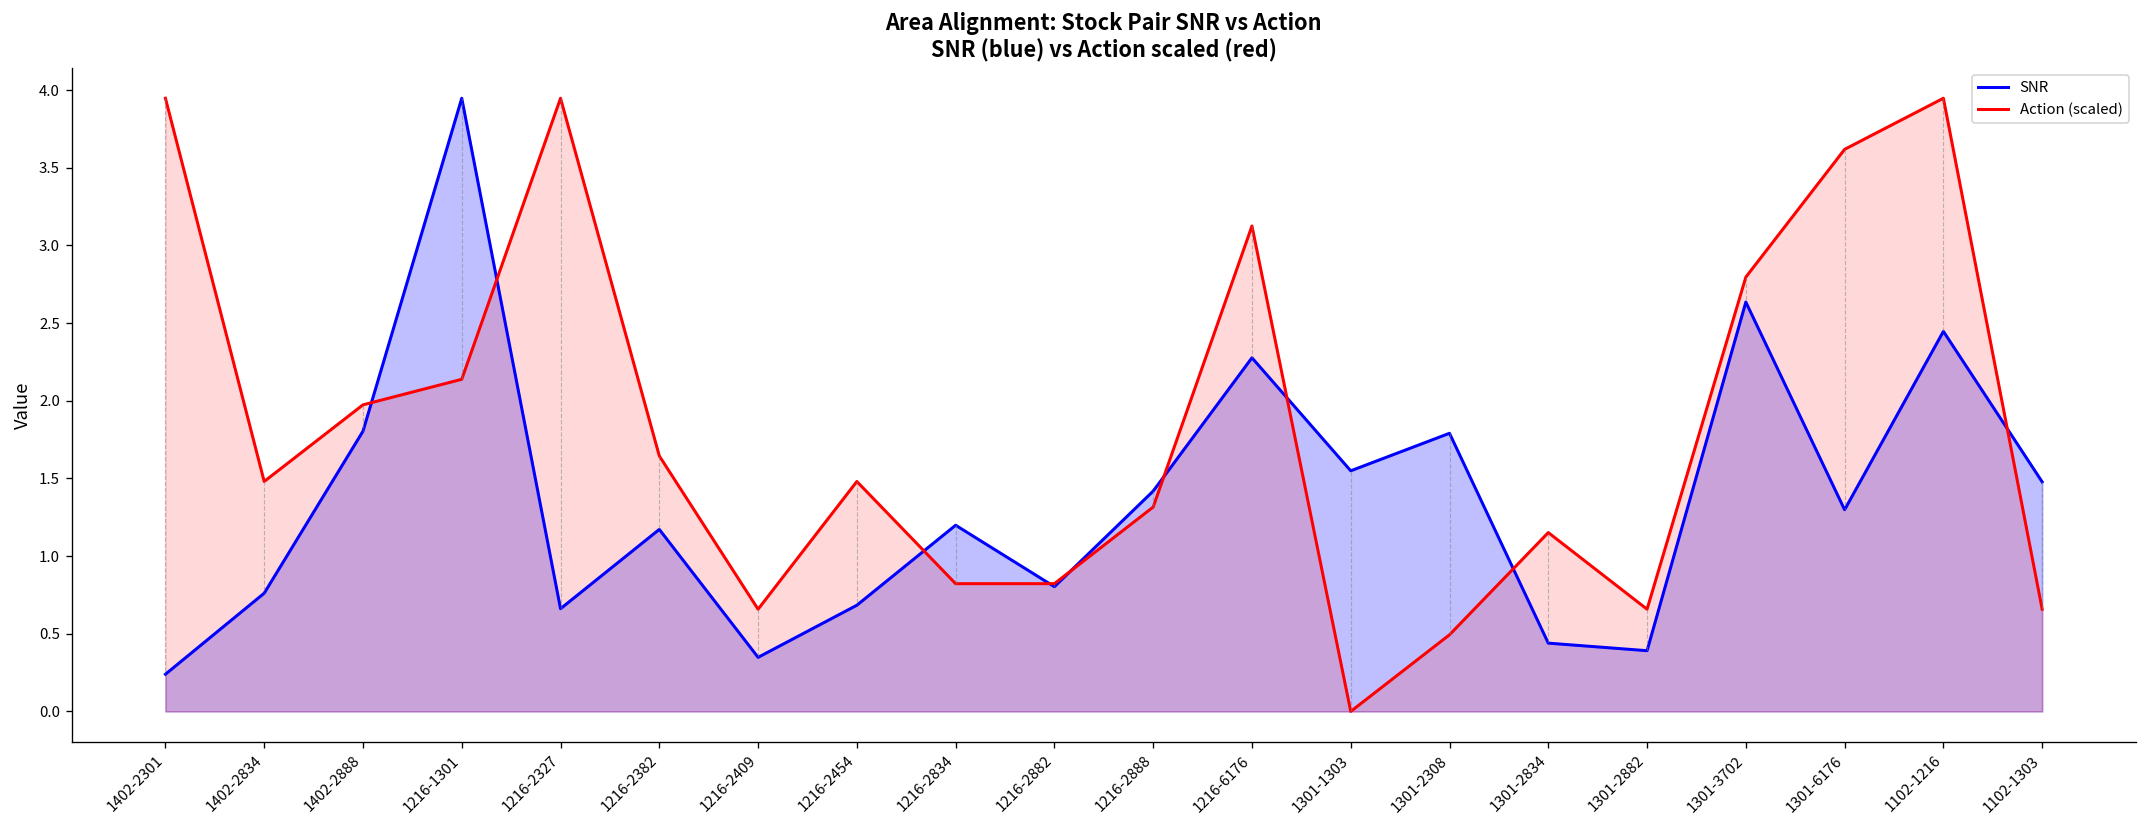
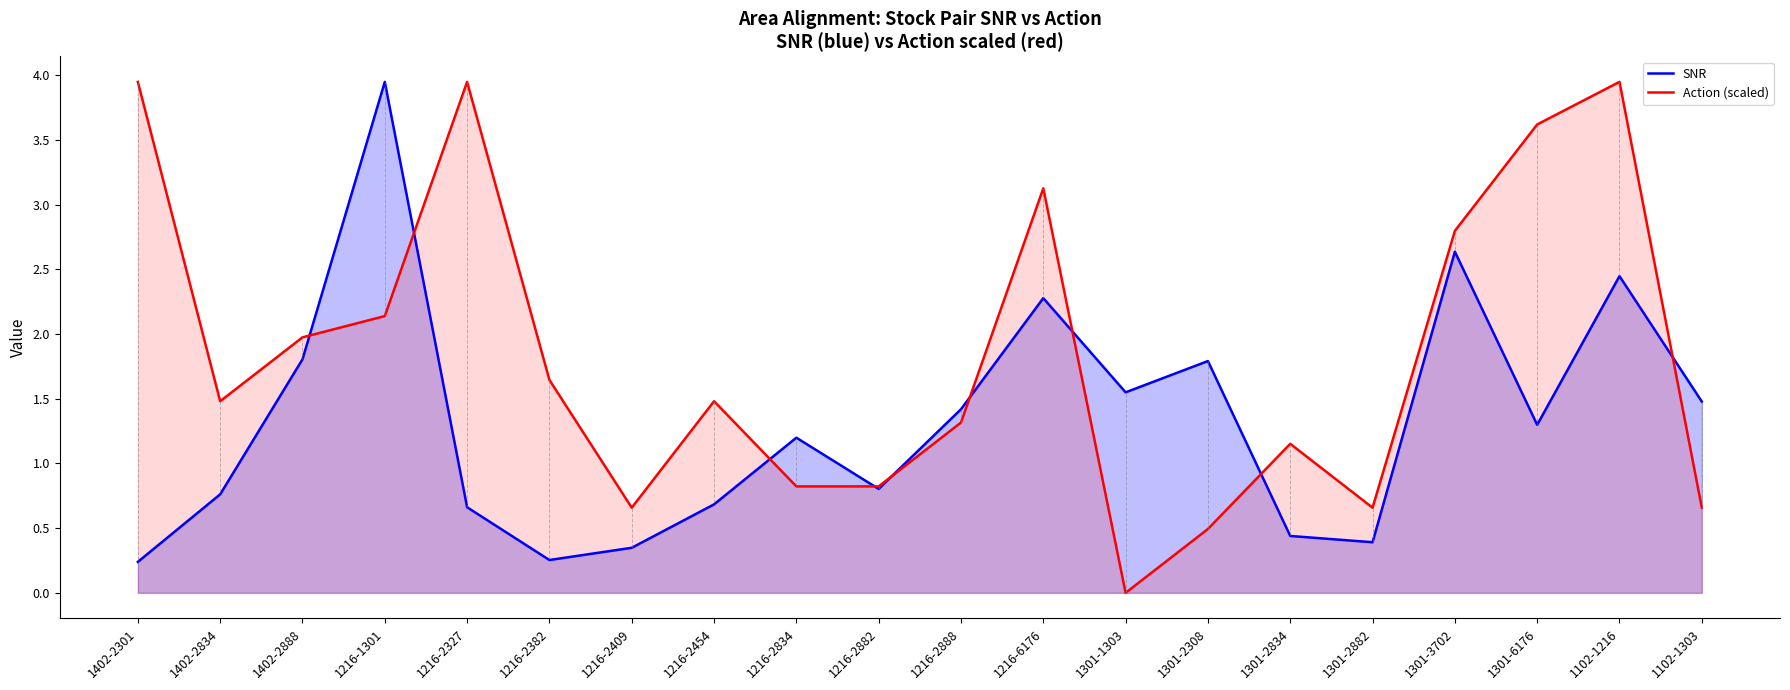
SNR, 1216-2382: 1.17 -> 0.25
